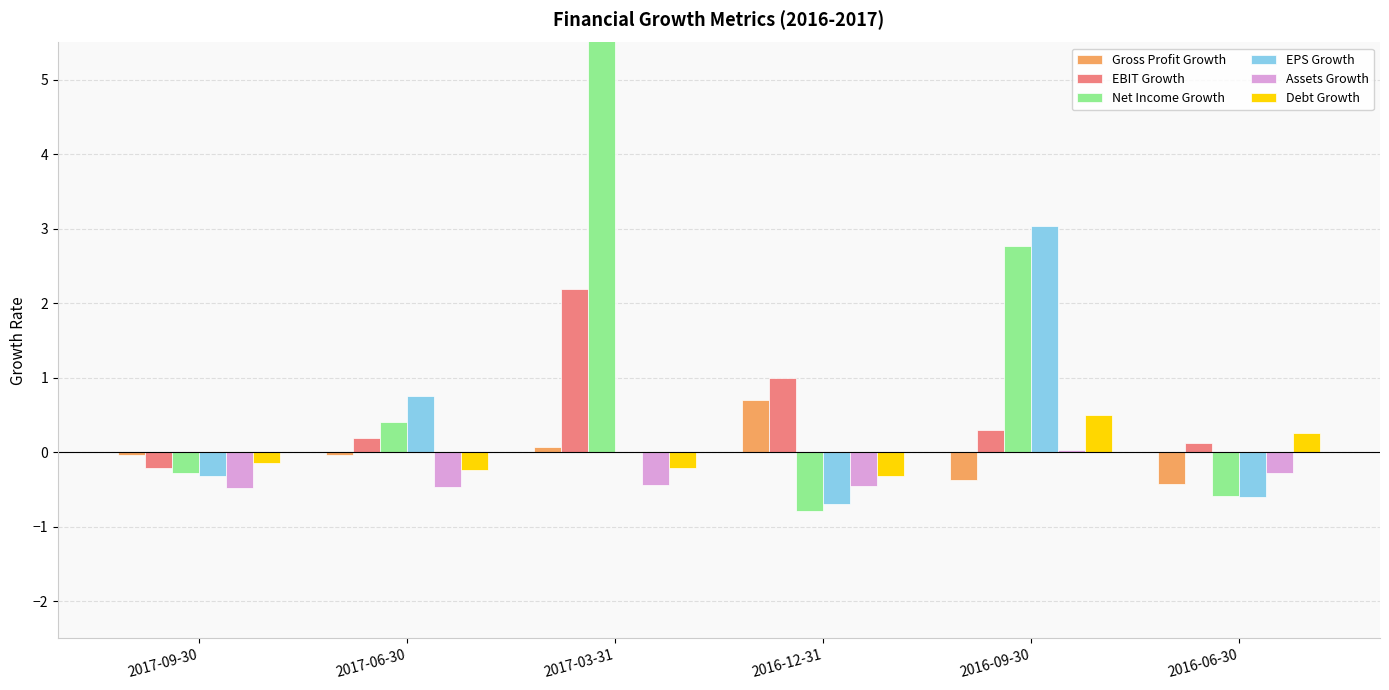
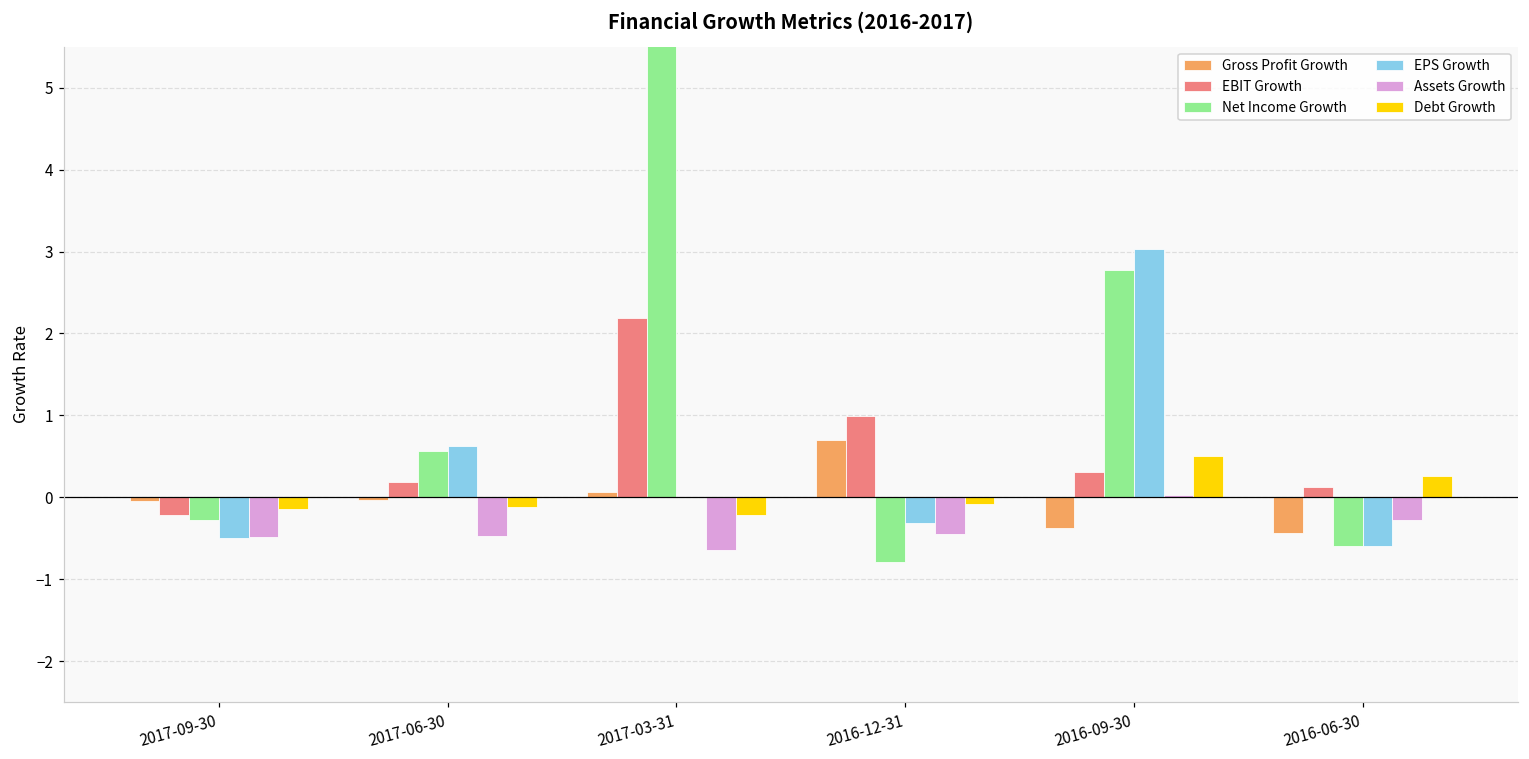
EPS Growth, 2017-09-30: -0.3 -> -0.5
Net Income Growth, 2017-06-30: 0.4 -> 0.6
EPS Growth, 2017-06-30: 0.8 -> 0.6
Debt Growth, 2017-06-30: -0.2 -> -0.1
Assets Growth, 2017-03-31: -0.4 -> -0.6
EPS Growth, 2016-12-31: -0.7 -> -0.3
Debt Growth, 2016-12-31: -0.3 -> -0.1
